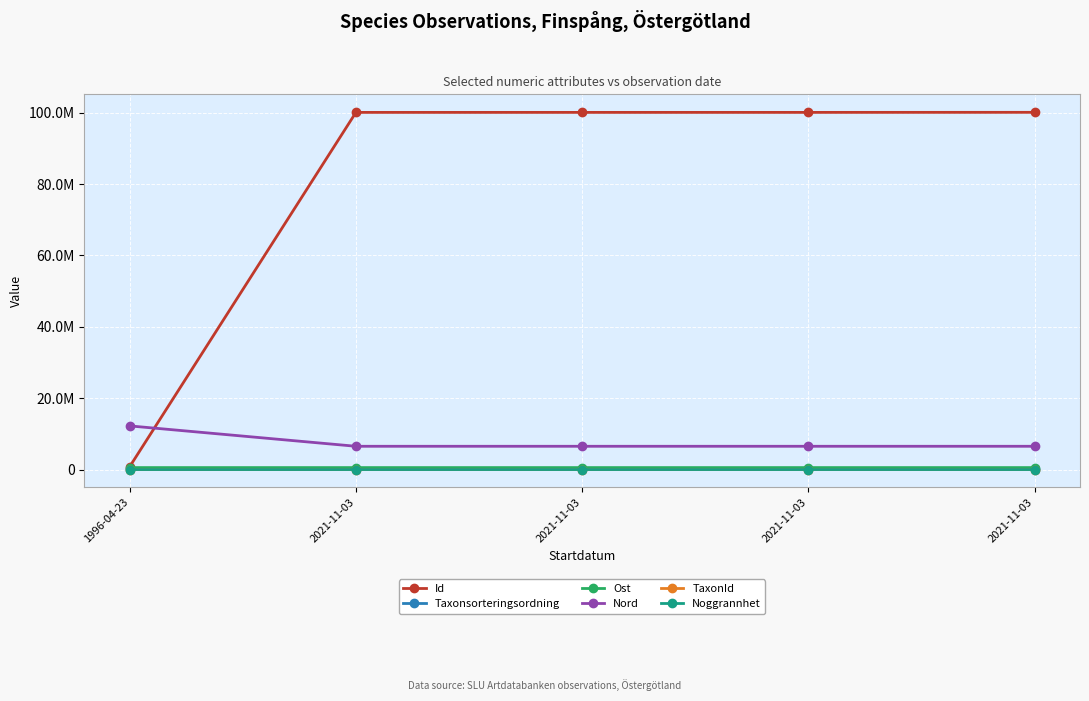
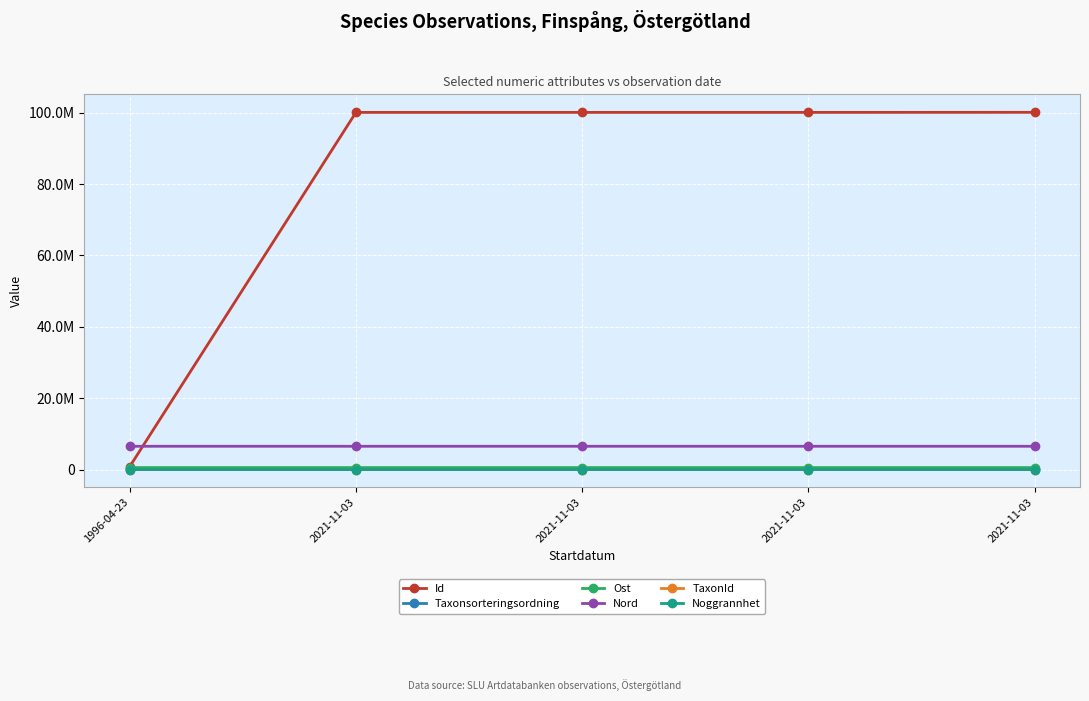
Nord, 1996-04-23: 12000000 -> 7000000
